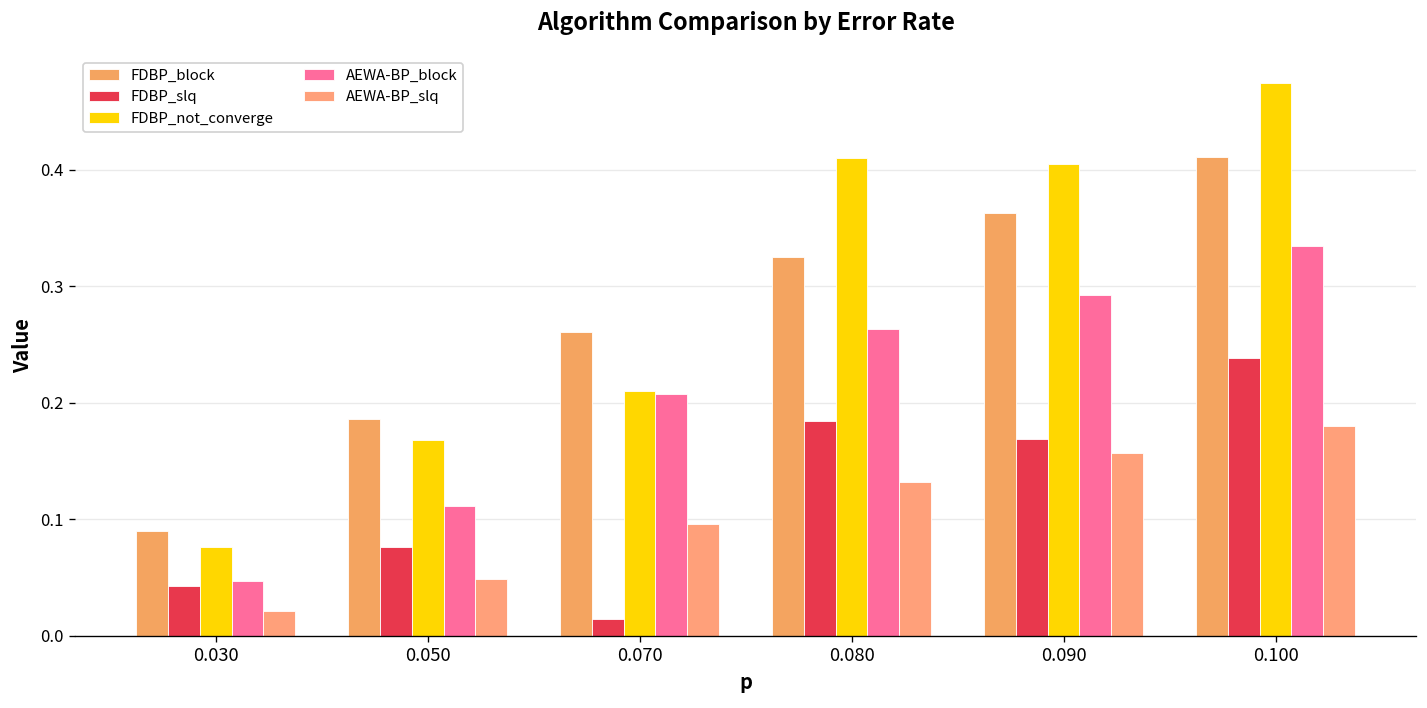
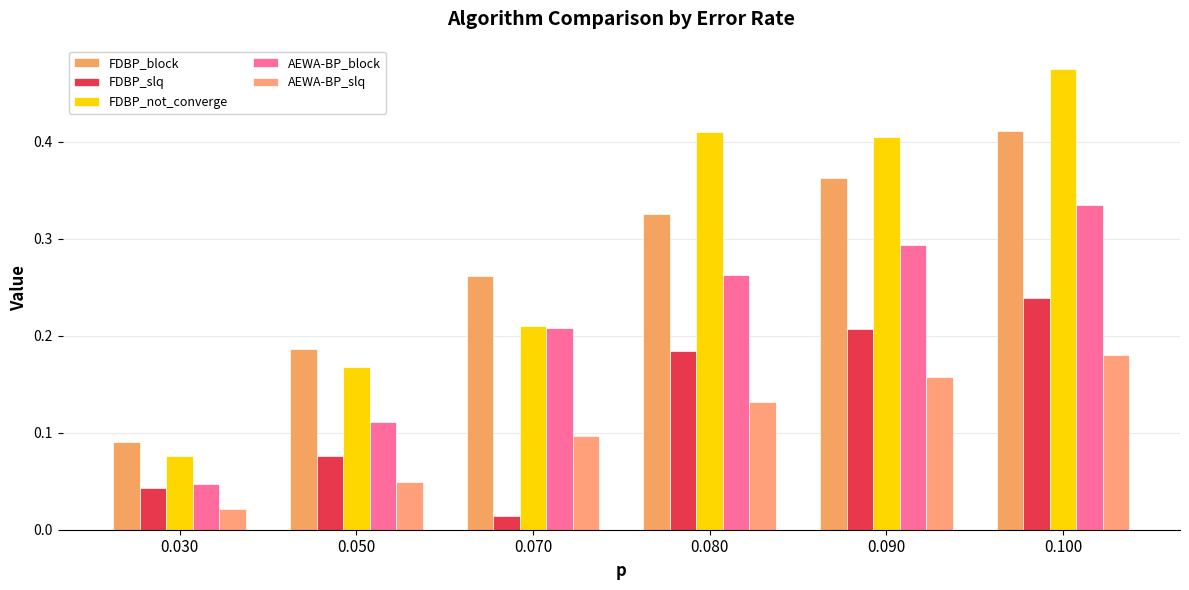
FDBP_slq, 0.090: 0.17 -> 0.21
